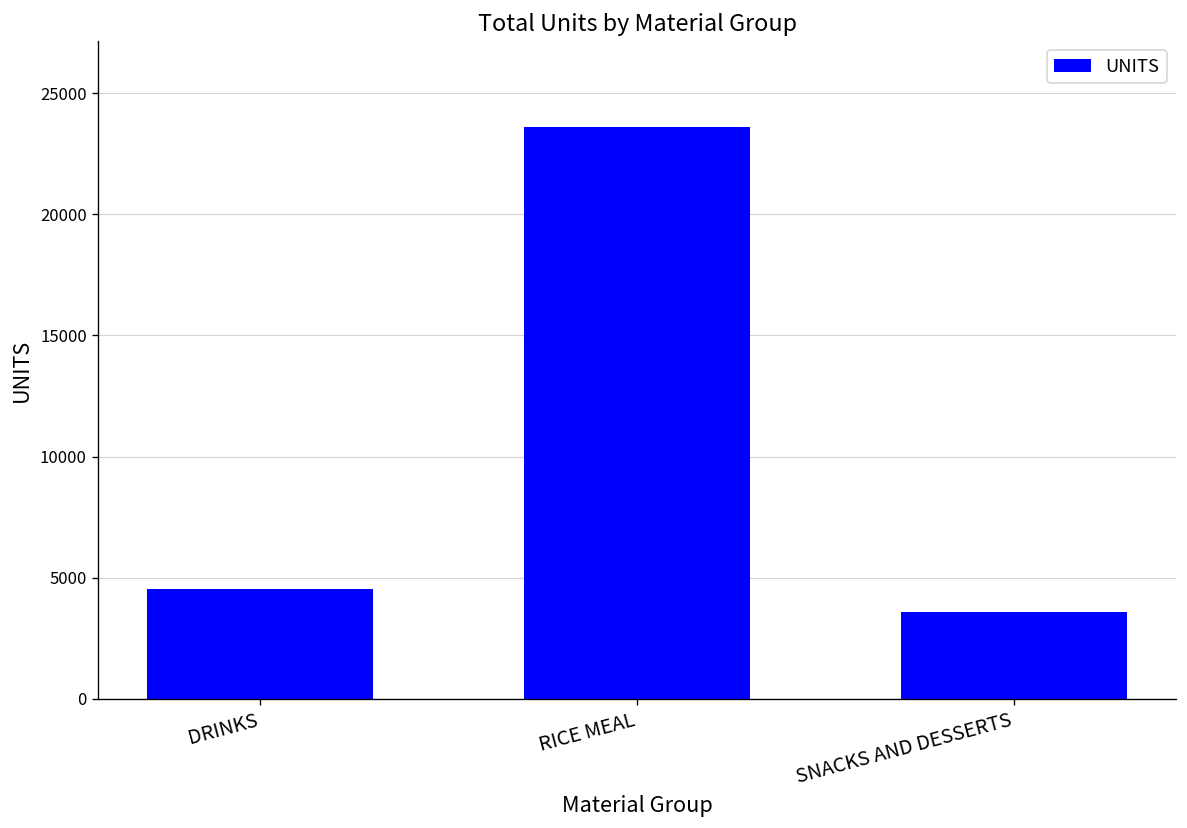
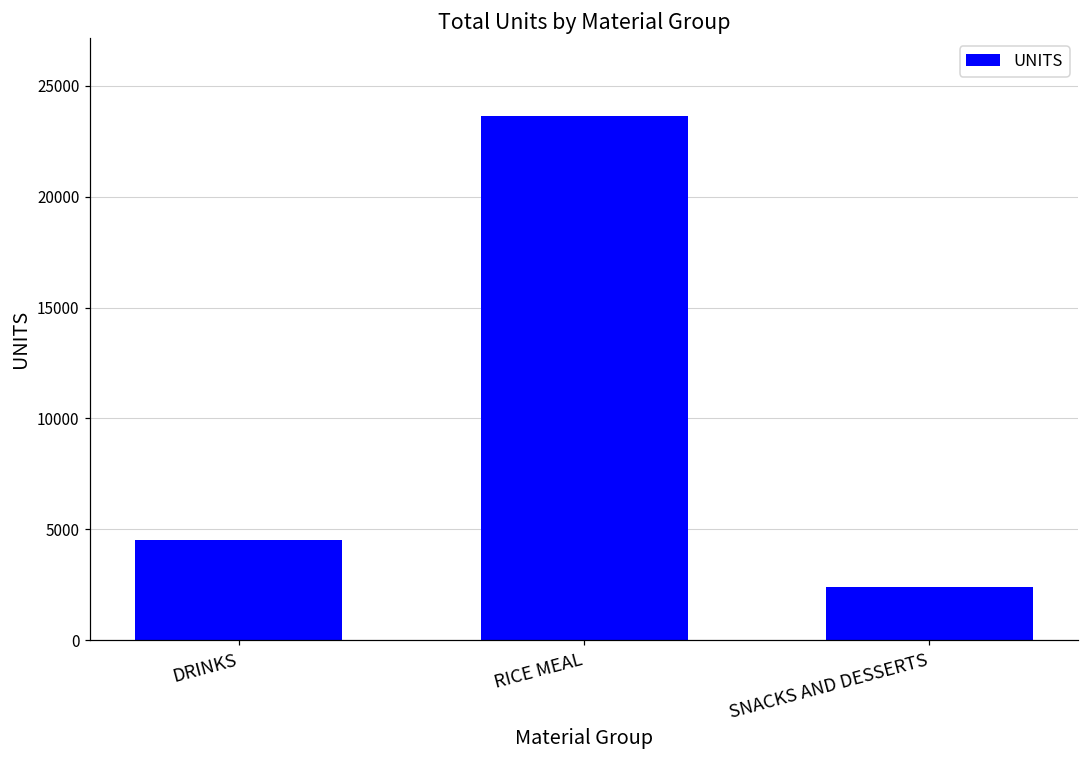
SNACKS AND DESSERTS: 3600 -> 2400
